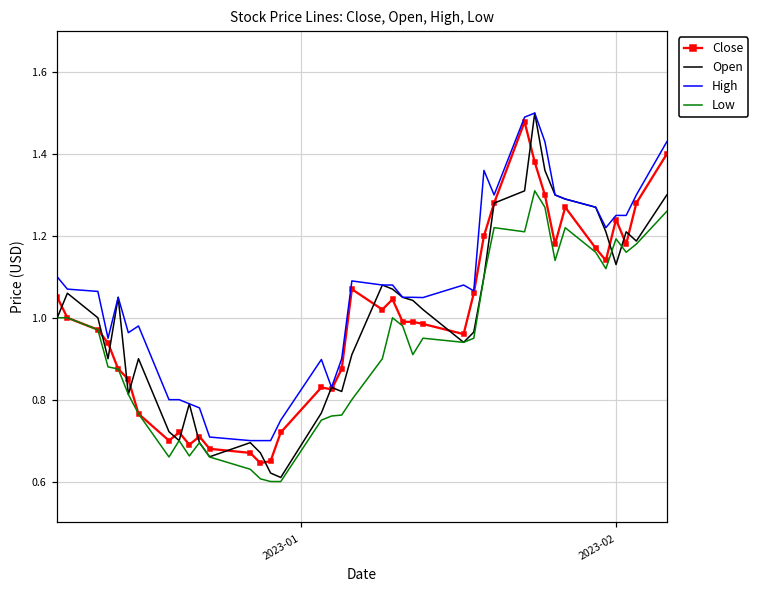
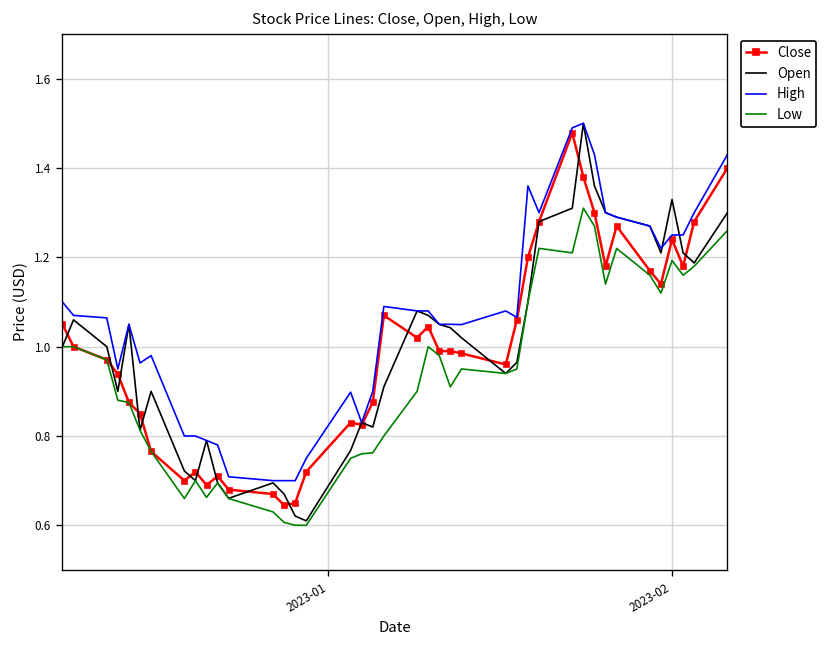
Open, 2023-02: 1.13 -> 1.33
